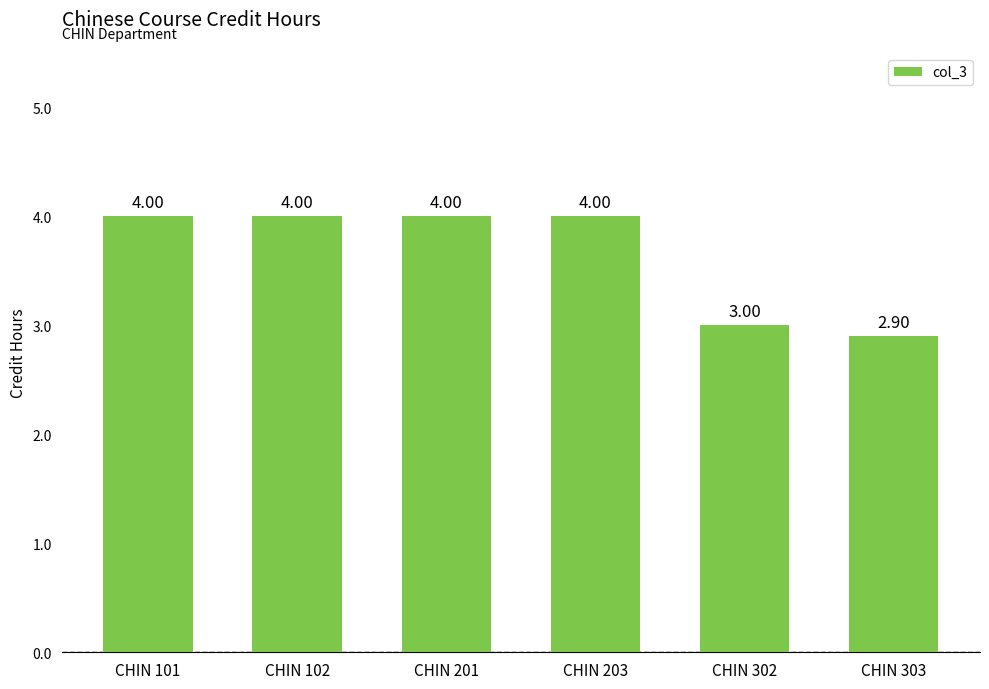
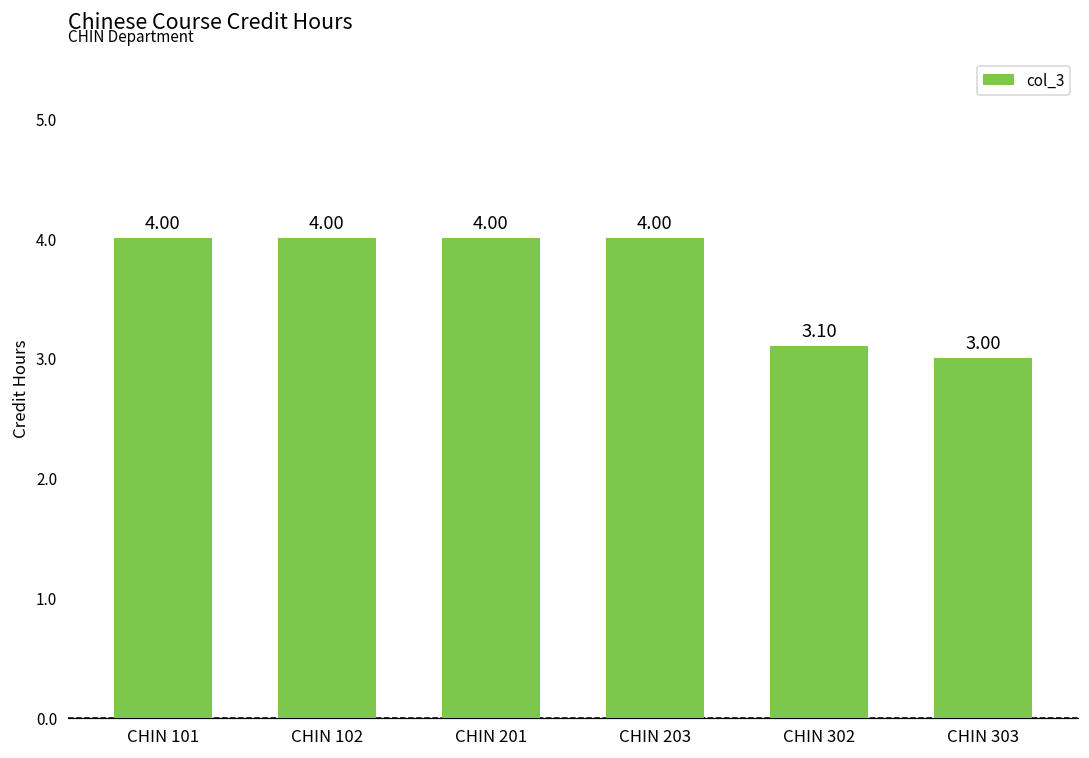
CHIN 302: 3.00 -> 3.10
CHIN 303: 2.90 -> 3.00
